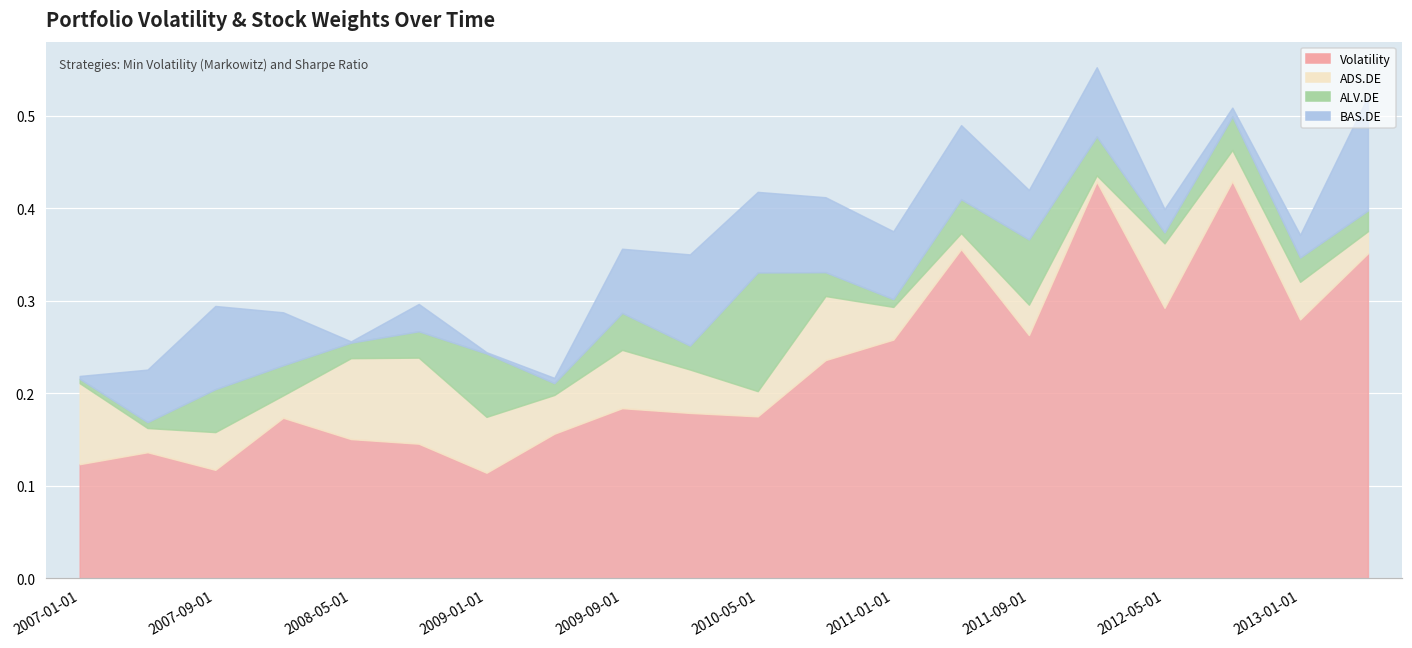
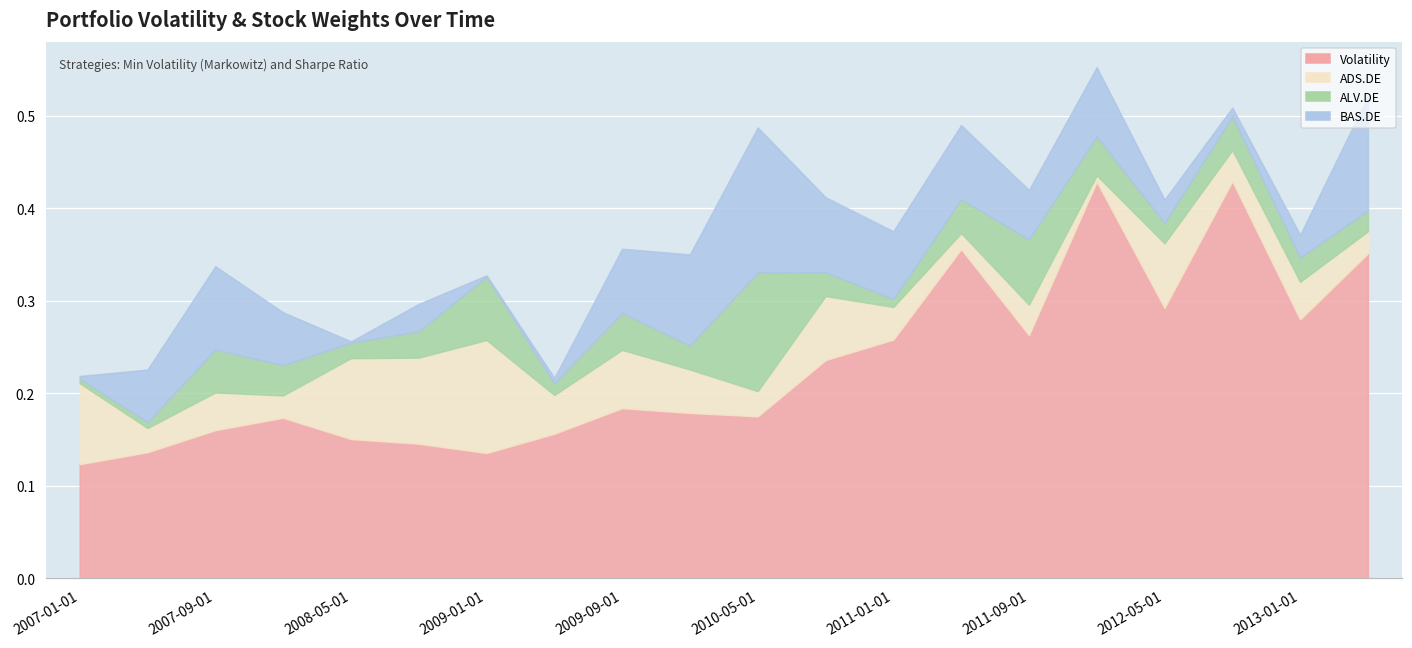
Volatility, 2007-09-01: 0.12 -> 0.16
Volatility, 2009-01-01: 0.11 -> 0.14
ADS.DE, 2009-01-01: 0.06 -> 0.12
BAS.DE, 2010-05-01: 0.09 -> 0.16
ALV.DE, 2012-05-01: 0.01 -> 0.02
